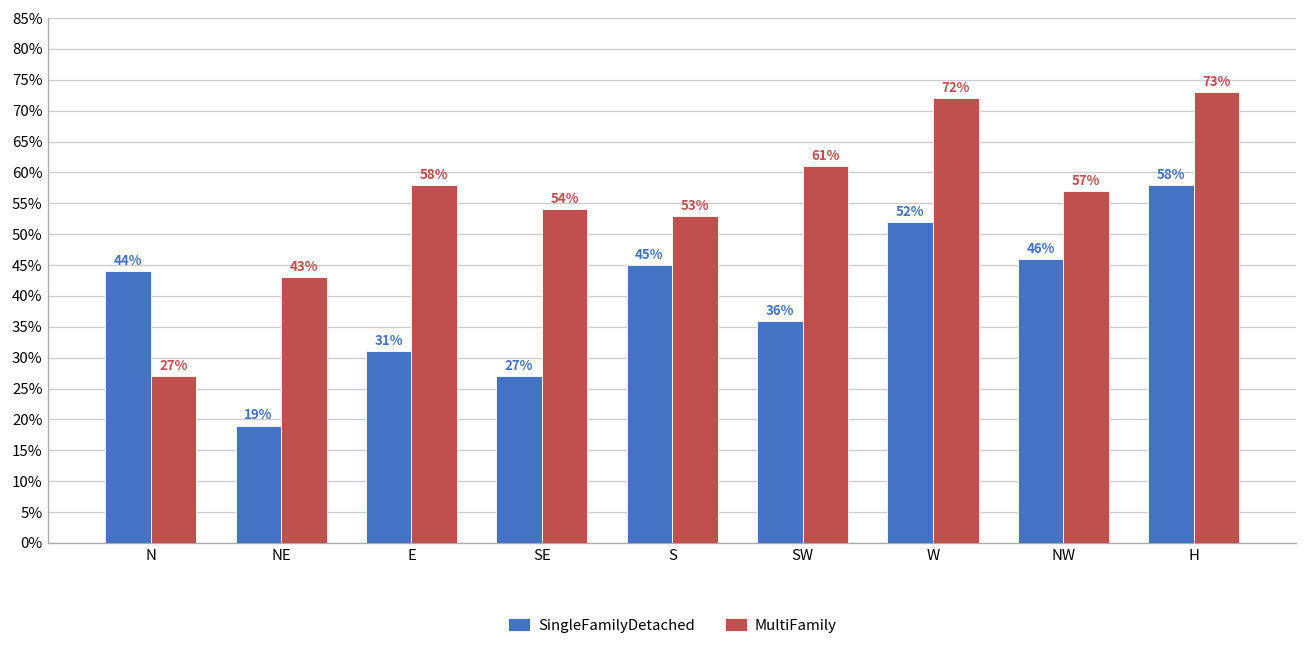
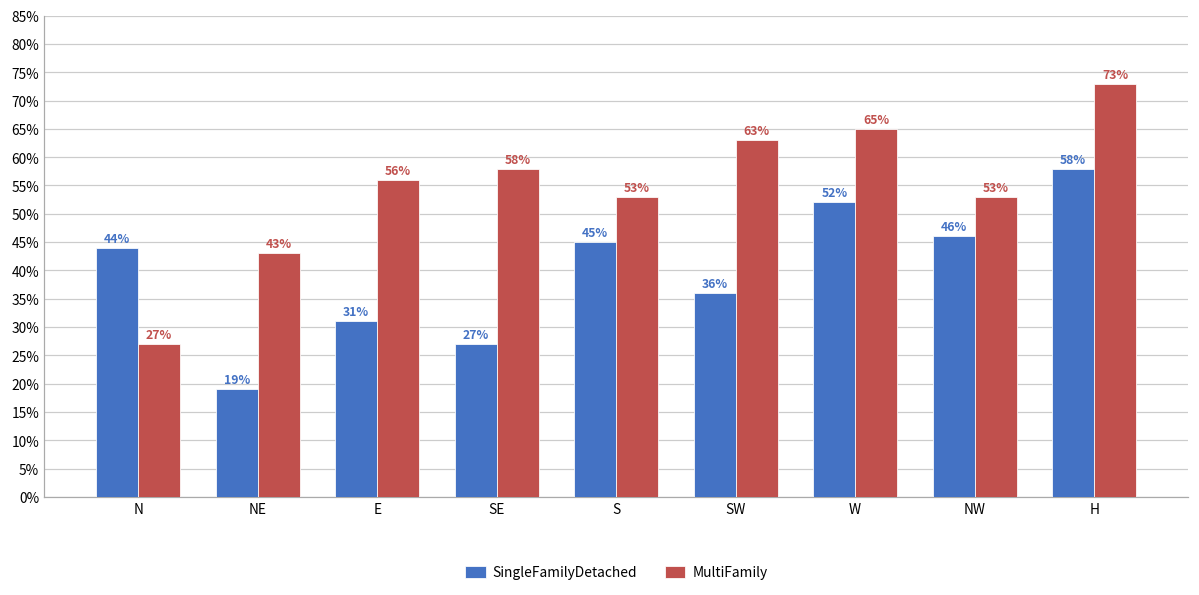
MultiFamily, E: 58% -> 56%
MultiFamily, SE: 54% -> 58%
MultiFamily, SW: 61% -> 63%
MultiFamily, W: 72% -> 65%
MultiFamily, NW: 57% -> 53%
